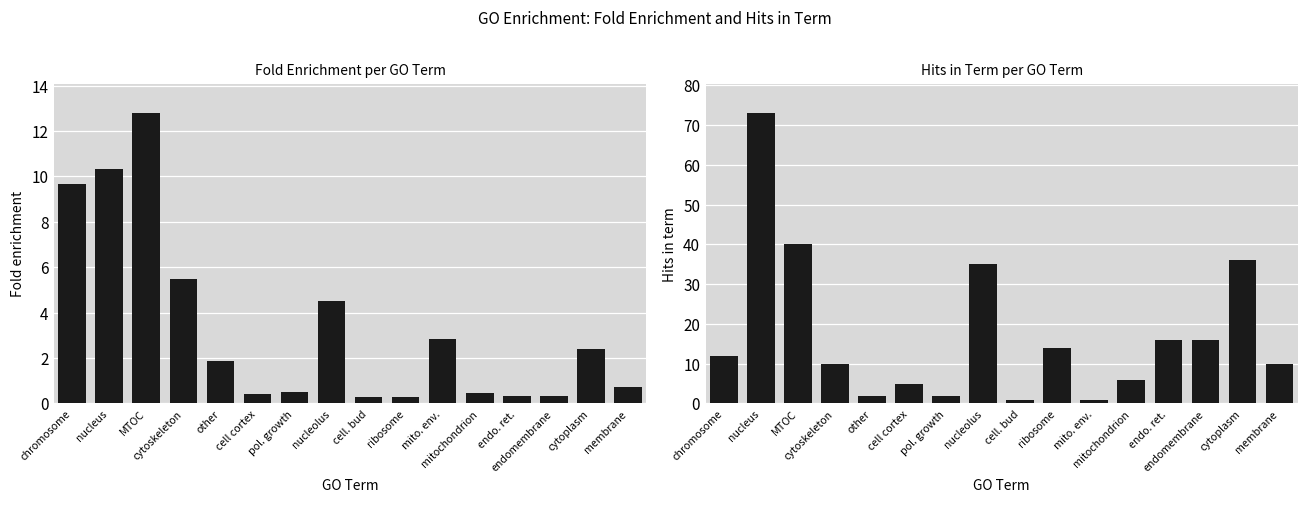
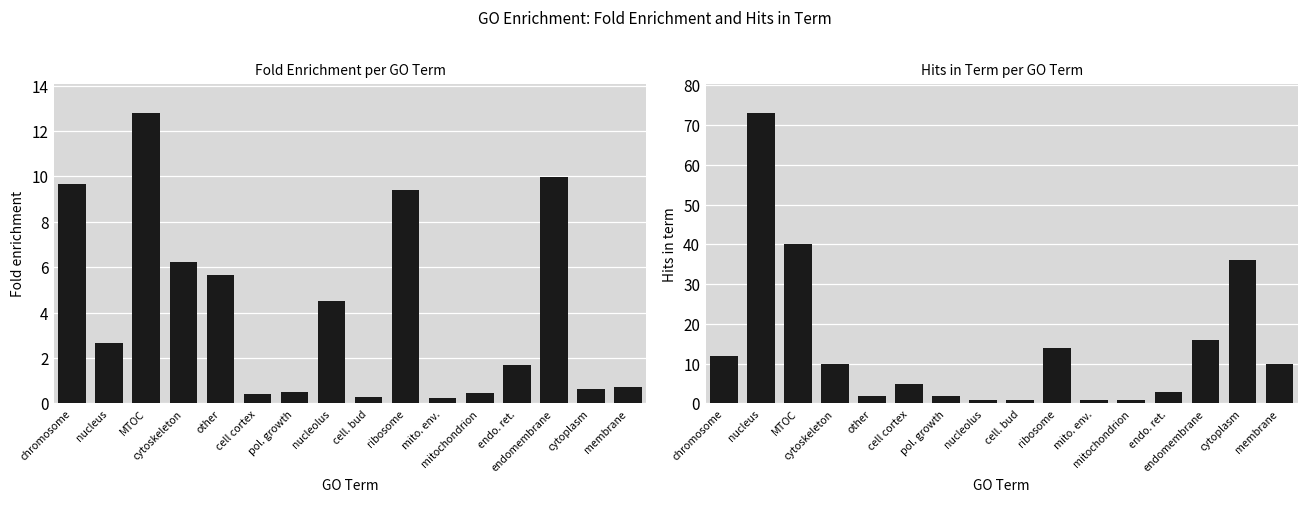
Fold Enrichment per GO Term, nucleus: 10.3 -> 2.7
Fold Enrichment per GO Term, cytoskeleton: 5.5 -> 6.2
Fold Enrichment per GO Term, other: 1.9 -> 5.7
Fold Enrichment per GO Term, ribosome: 0.3 -> 9.4
Fold Enrichment per GO Term, mito. env.: 2.9 -> 0.3
Fold Enrichment per GO Term, endo. ret.: 0.3 -> 1.7
Fold Enrichment per GO Term, endomembrane: 0.4 -> 10.0
Fold Enrichment per GO Term, cytoplasm: 2.4 -> 0.7
Hits in Term per GO Term, nucleolus: 35 -> 1
Hits in Term per GO Term, mitochondrion: 6 -> 1
Hits in Term per GO Term, endo. ret.: 16 -> 3
